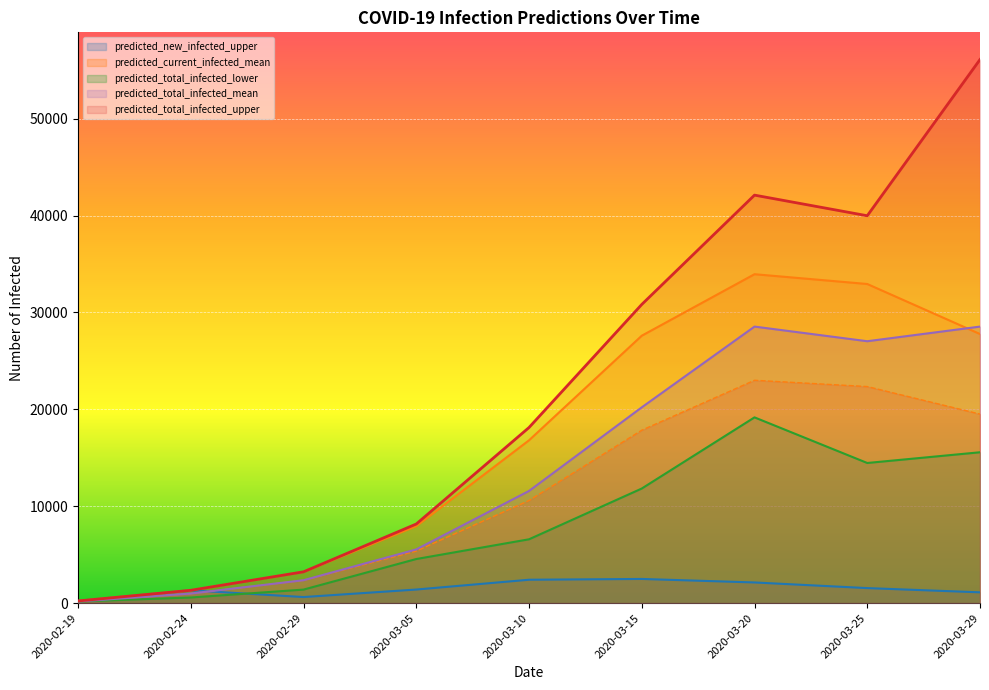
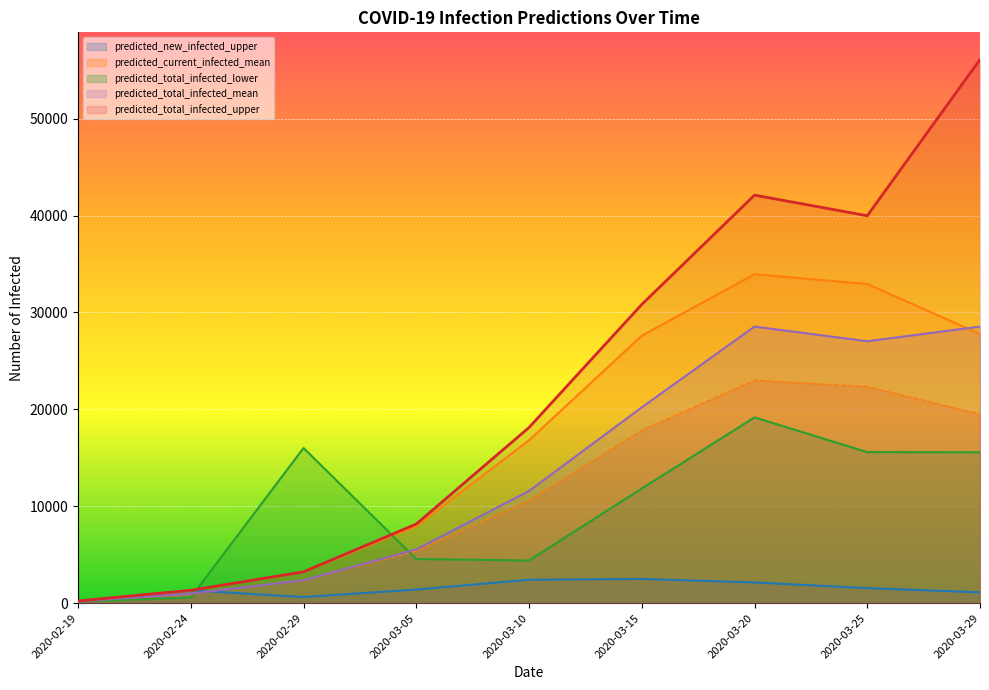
predicted_total_infected_lower, 2020-02-29: 1000 -> 16000
predicted_total_infected_lower, 2020-03-10: 7000 -> 4000
predicted_total_infected_lower, 2020-03-25: 14000 -> 16000
